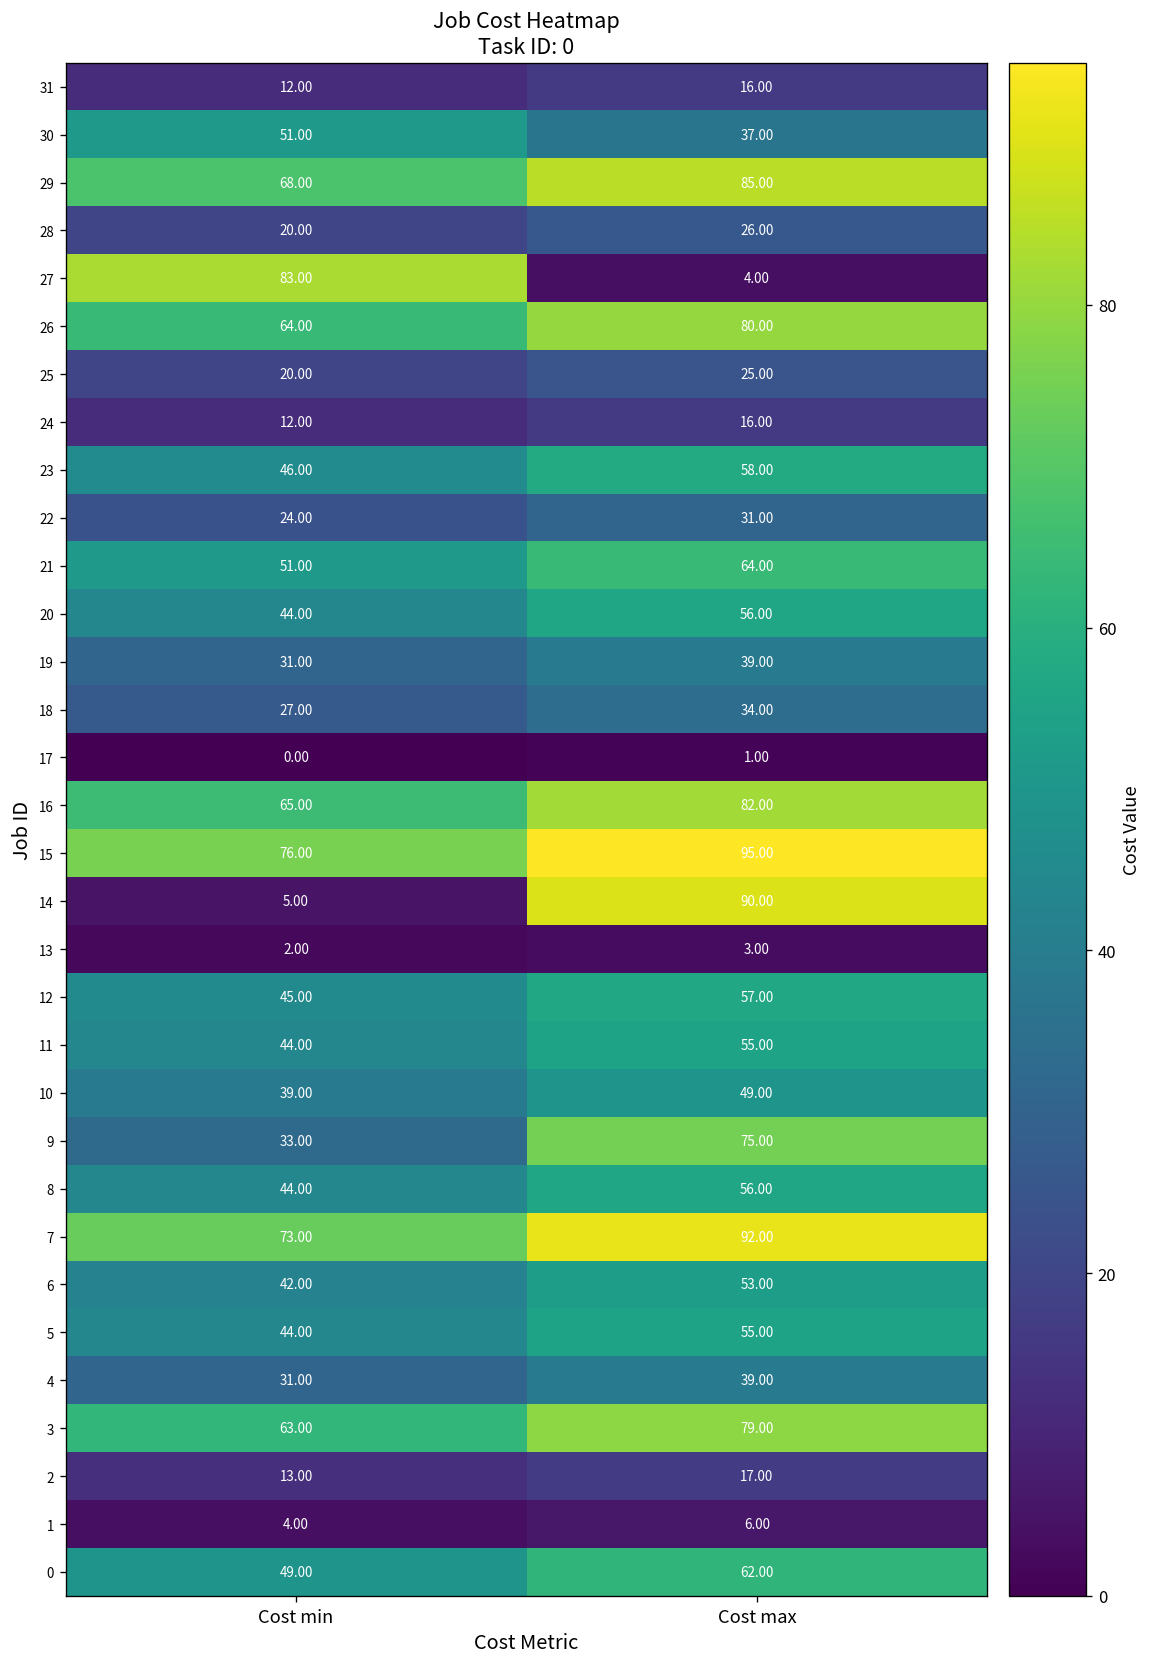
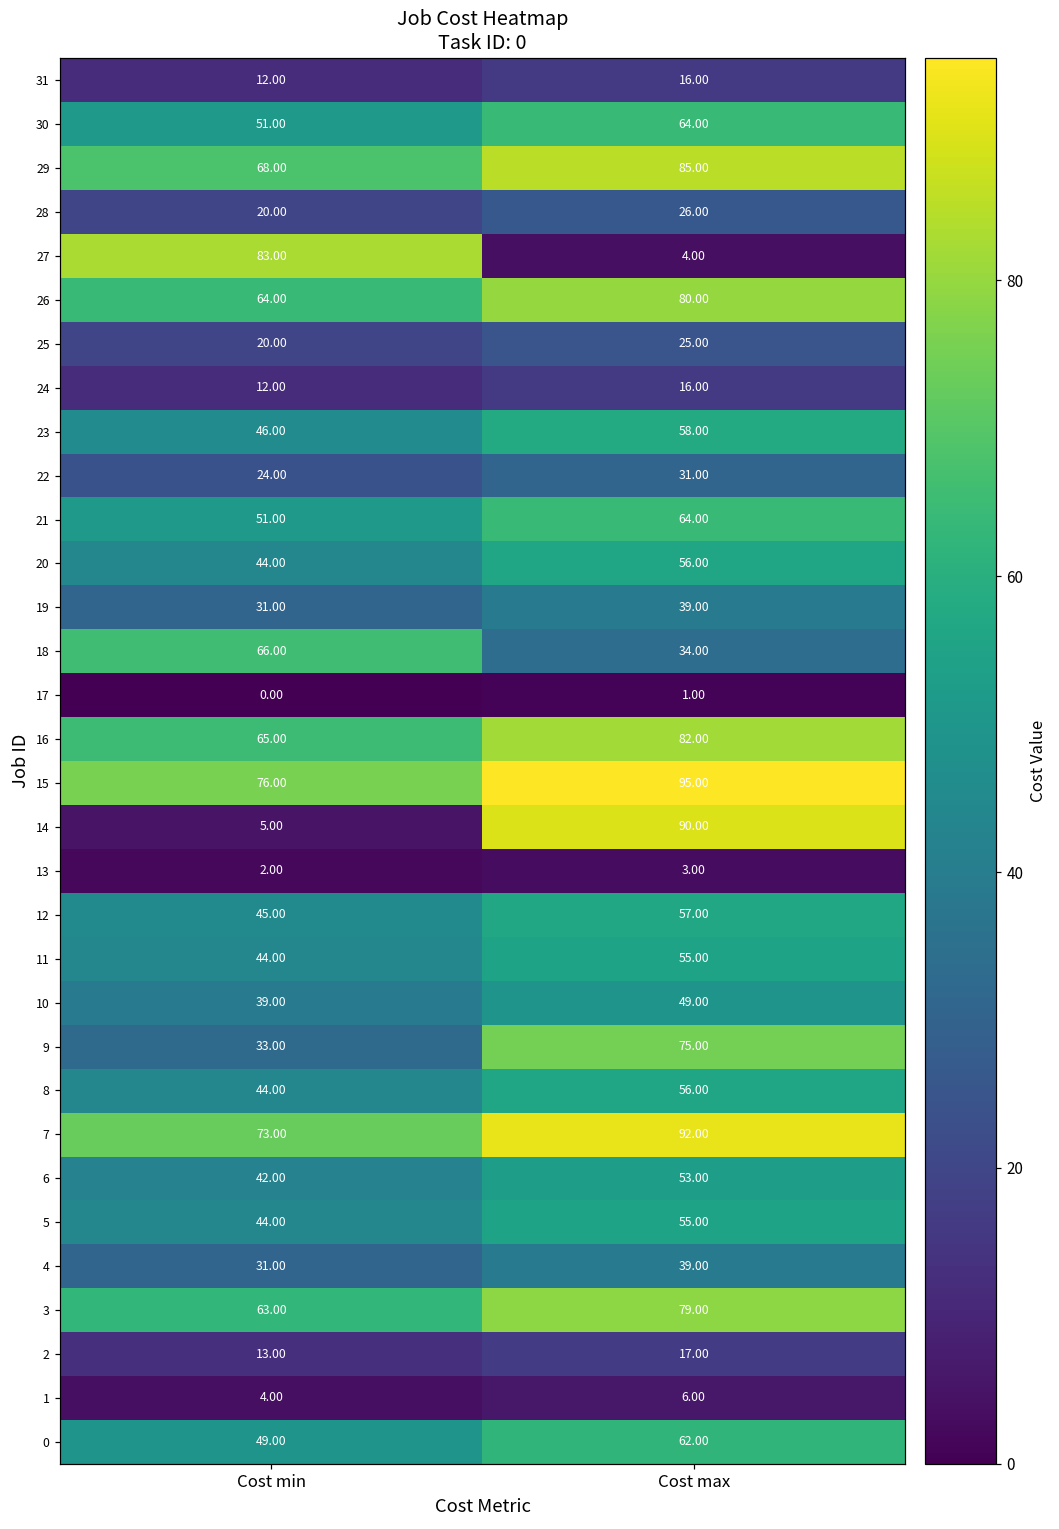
30, Cost max: 37.00 -> 64.00
18, Cost min: 27.00 -> 66.00
